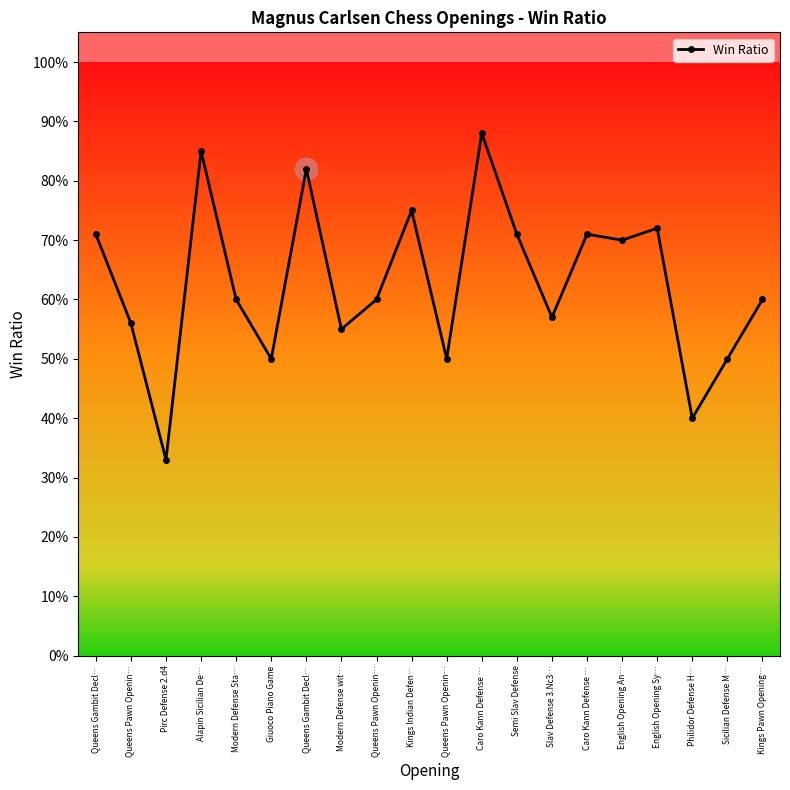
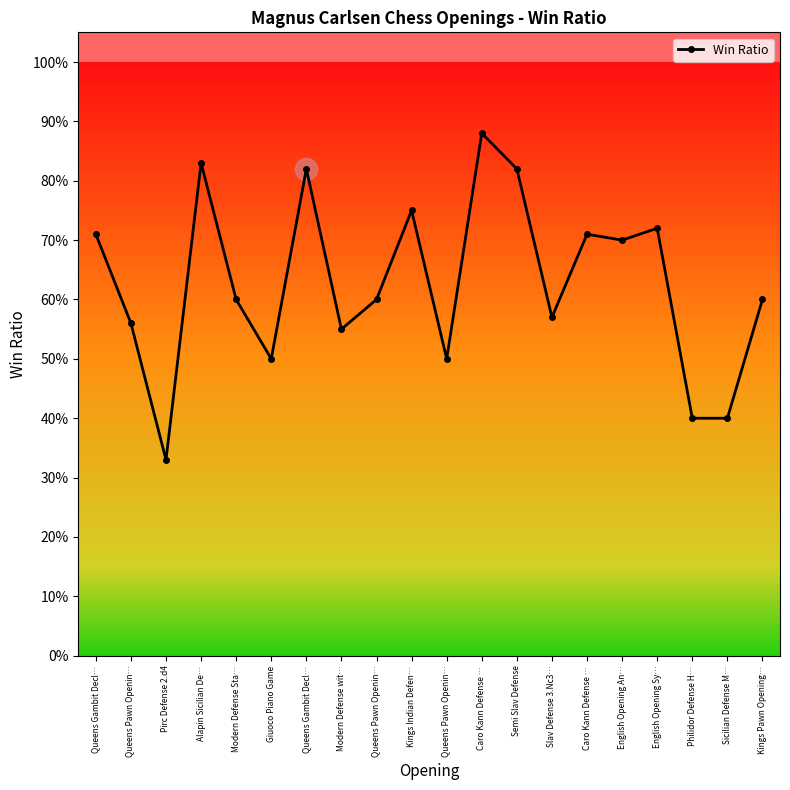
Win Ratio, Alapin Sicilian De…: 85% -> 83%
Win Ratio, Semi Slav Defense: 71% -> 82%
Win Ratio, Sicilian Defense M…: 50% -> 40%
